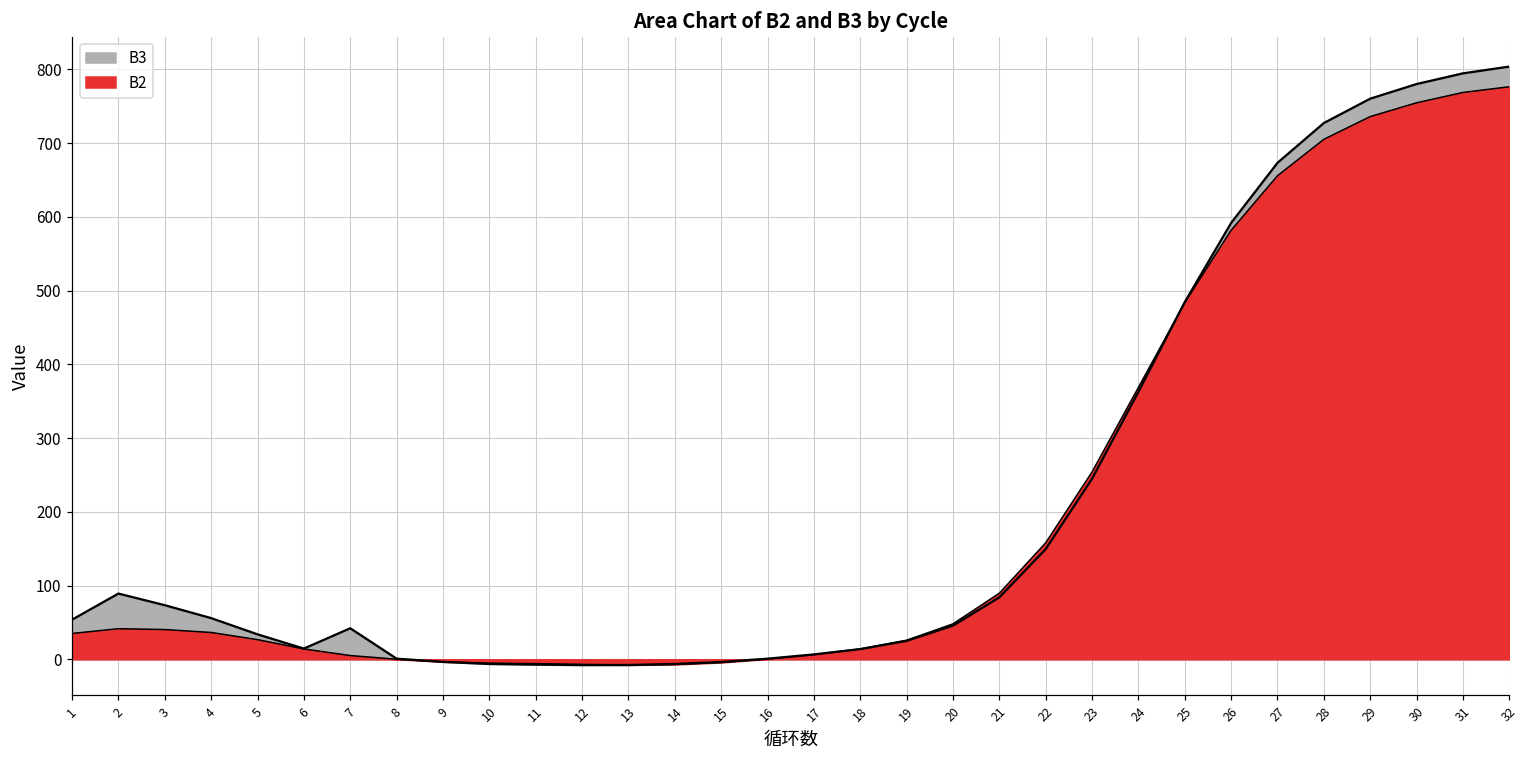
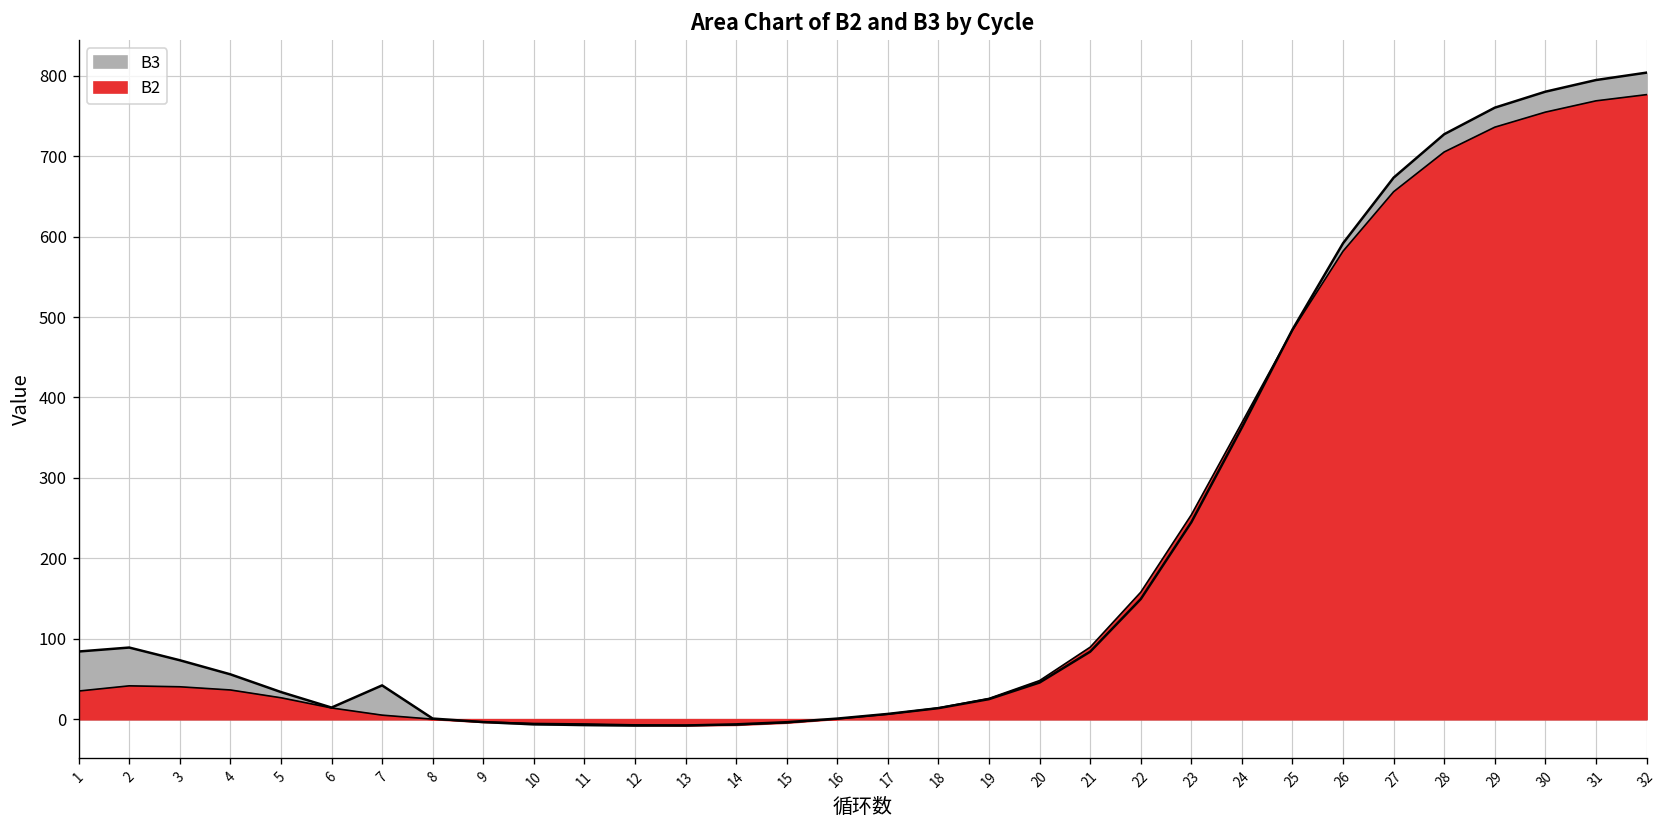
B3, 1: 50 -> 80
